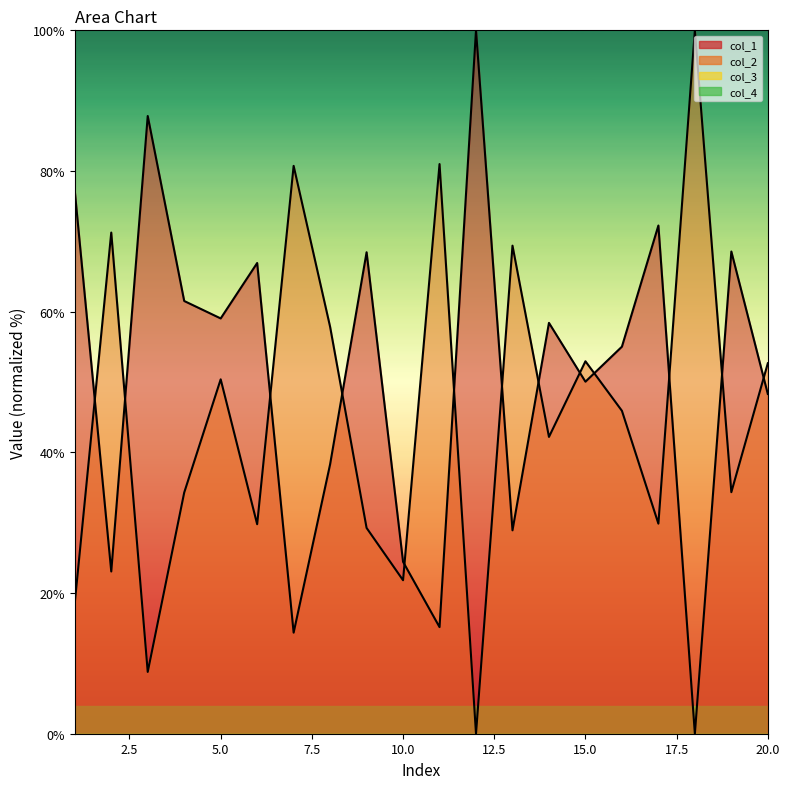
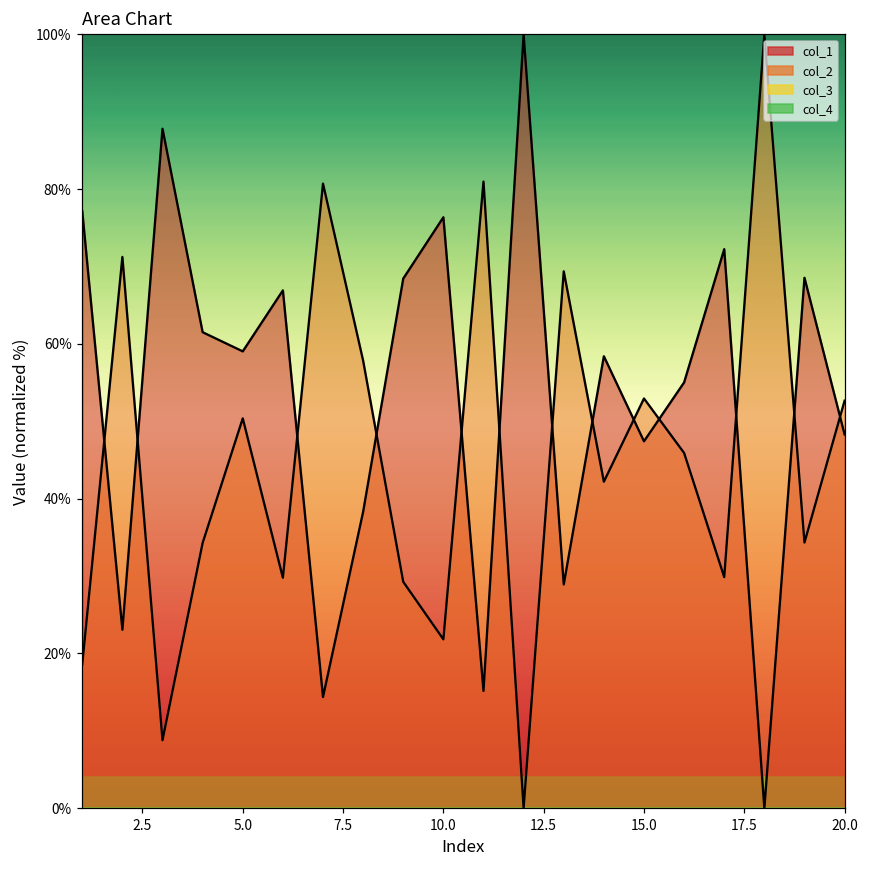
col_1, 10.0: 24% -> 76%
col_1, 15.0: 50% -> 47%
